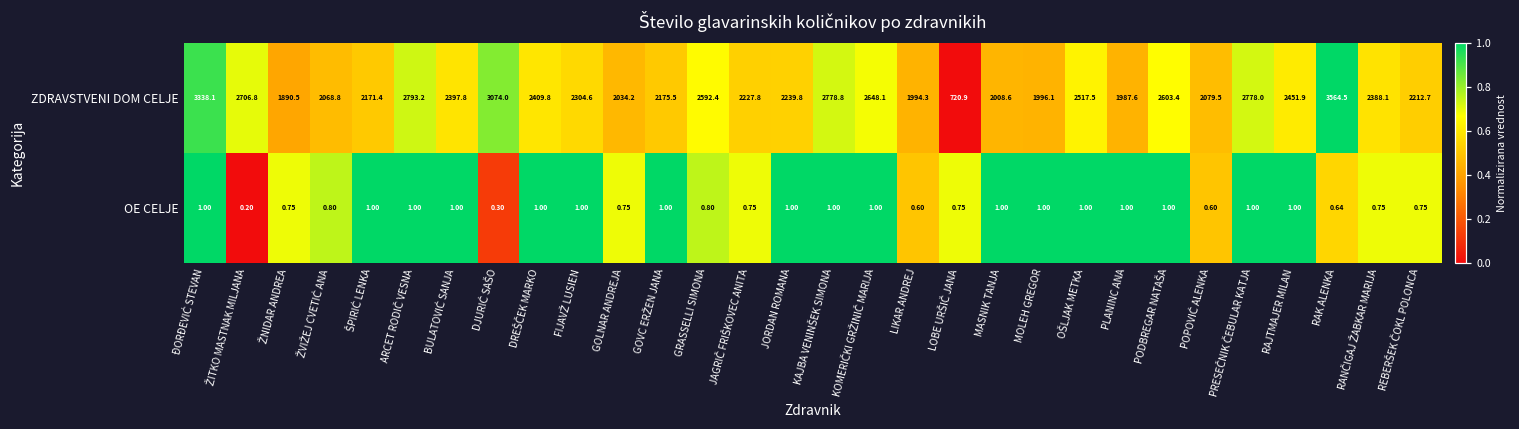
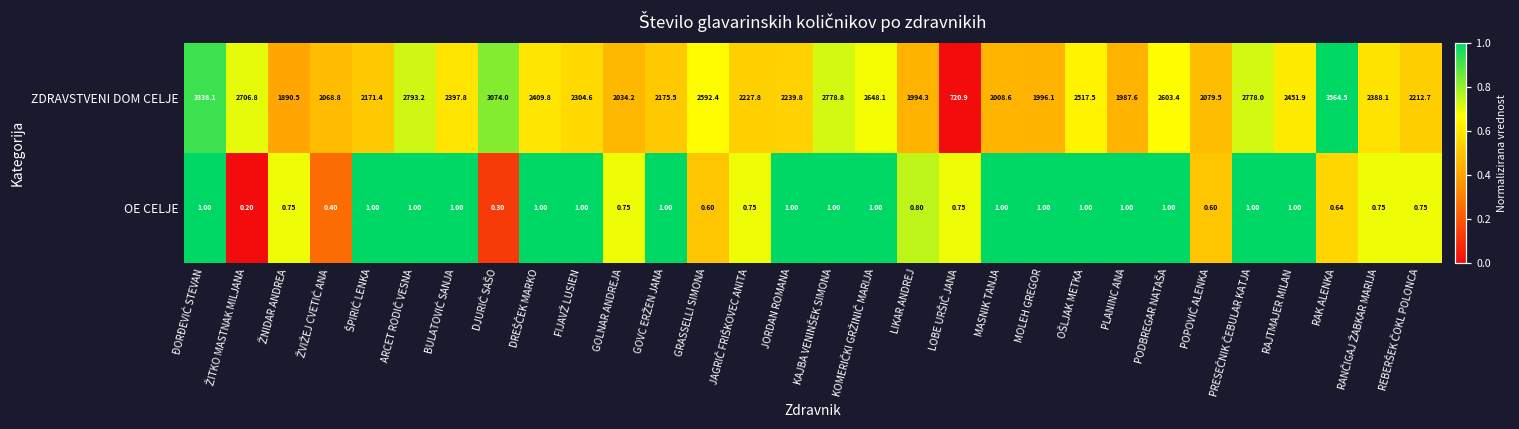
OE CELJE, ŽVIŽEJ CVETIĆ ANA: 0.80 -> 0.40
OE CELJE, GRASSELLI SIMONA: 0.80 -> 0.60
OE CELJE, LIKAR ANDREJ: 0.60 -> 0.80
